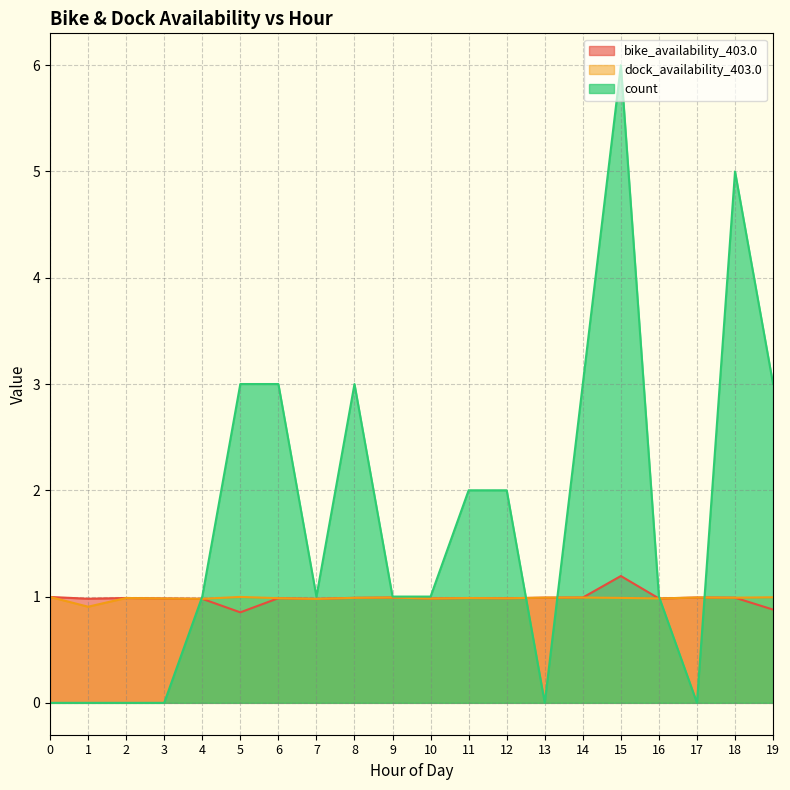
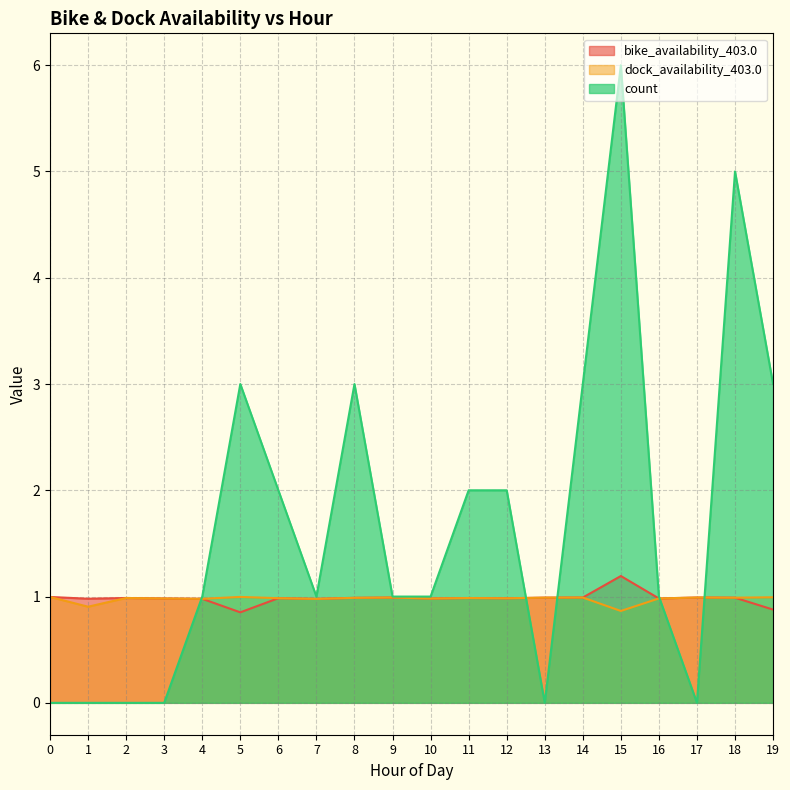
count, 6: 3 -> 2
dock_availability_403.0, 15: 0.99 -> 0.86
